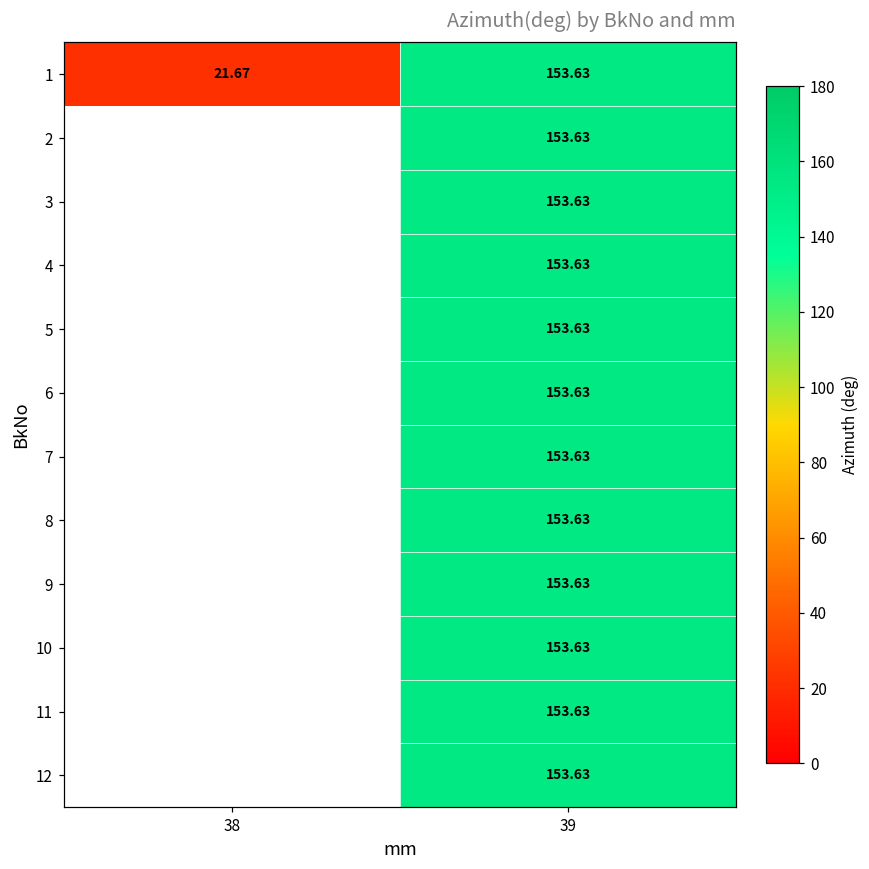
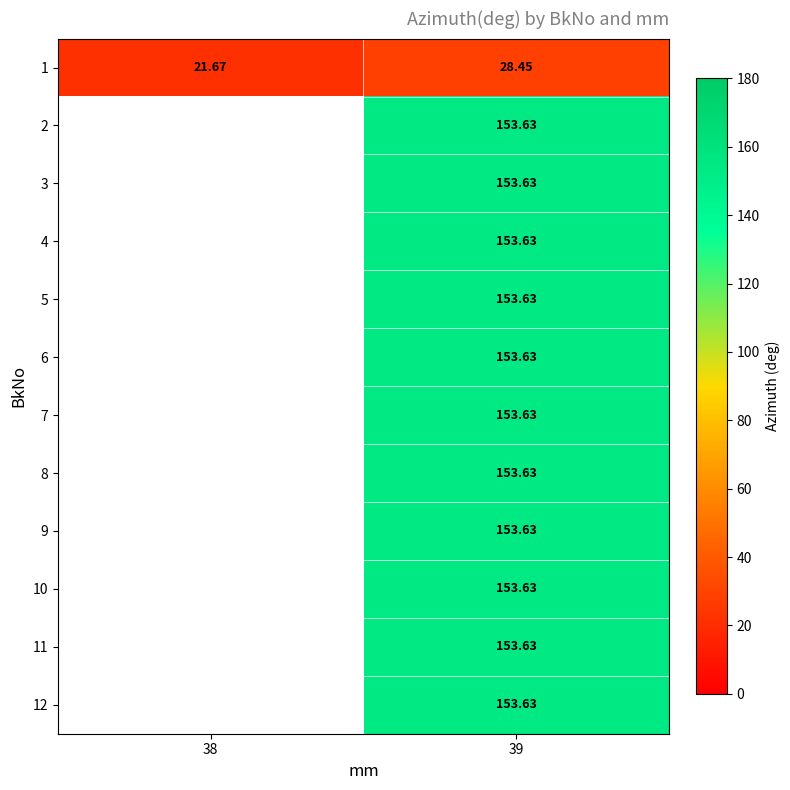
1, 39: 153.63 -> 28.45
